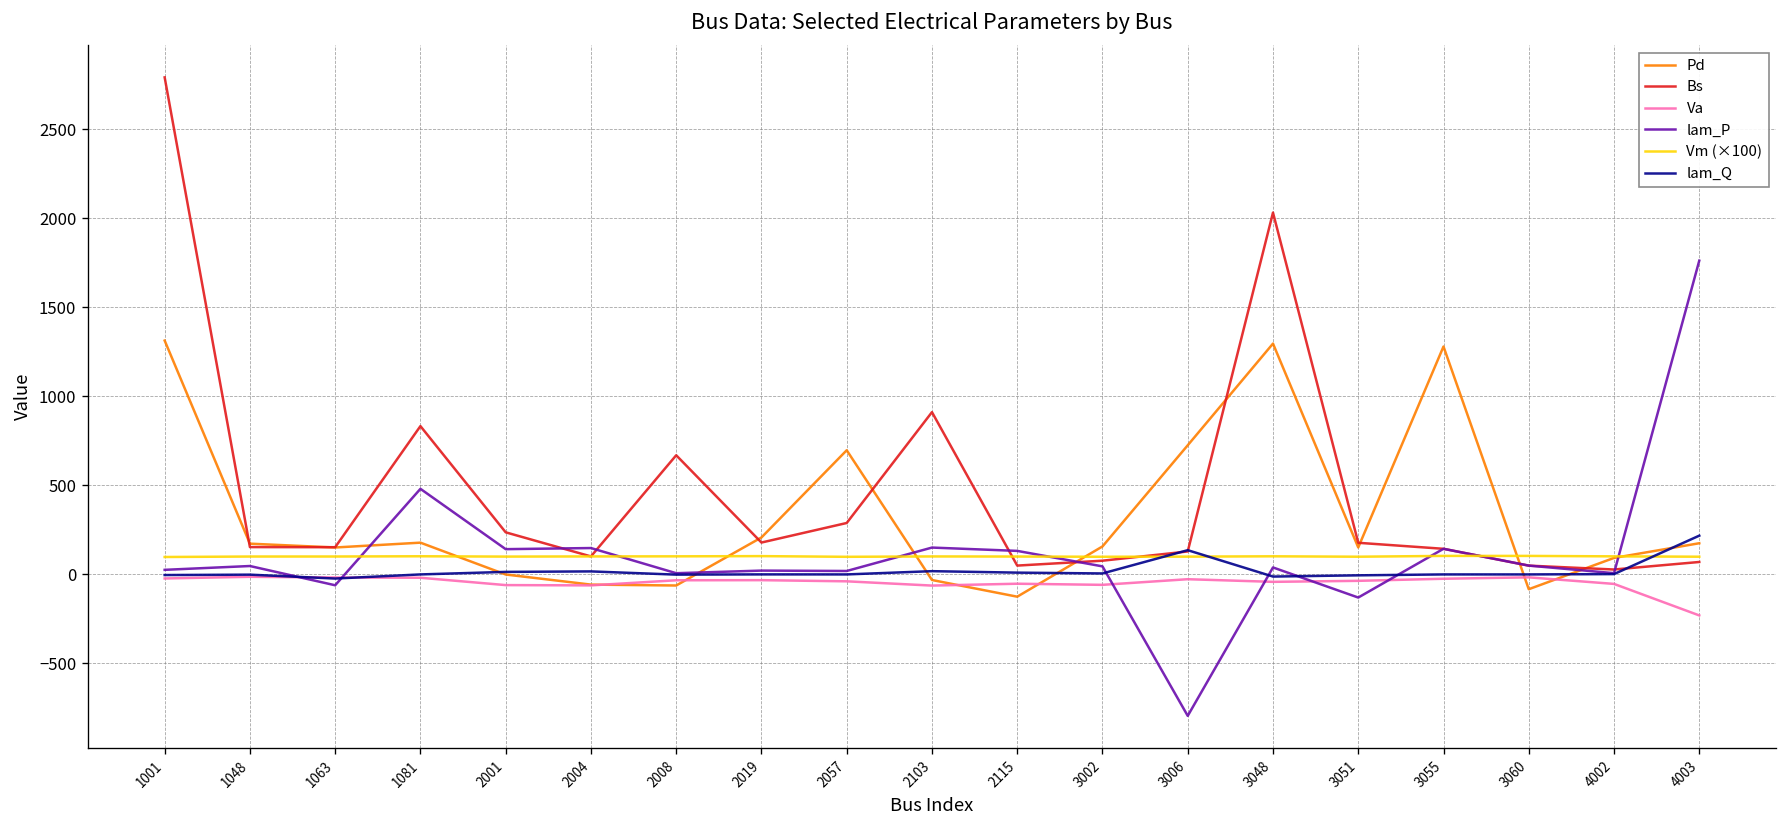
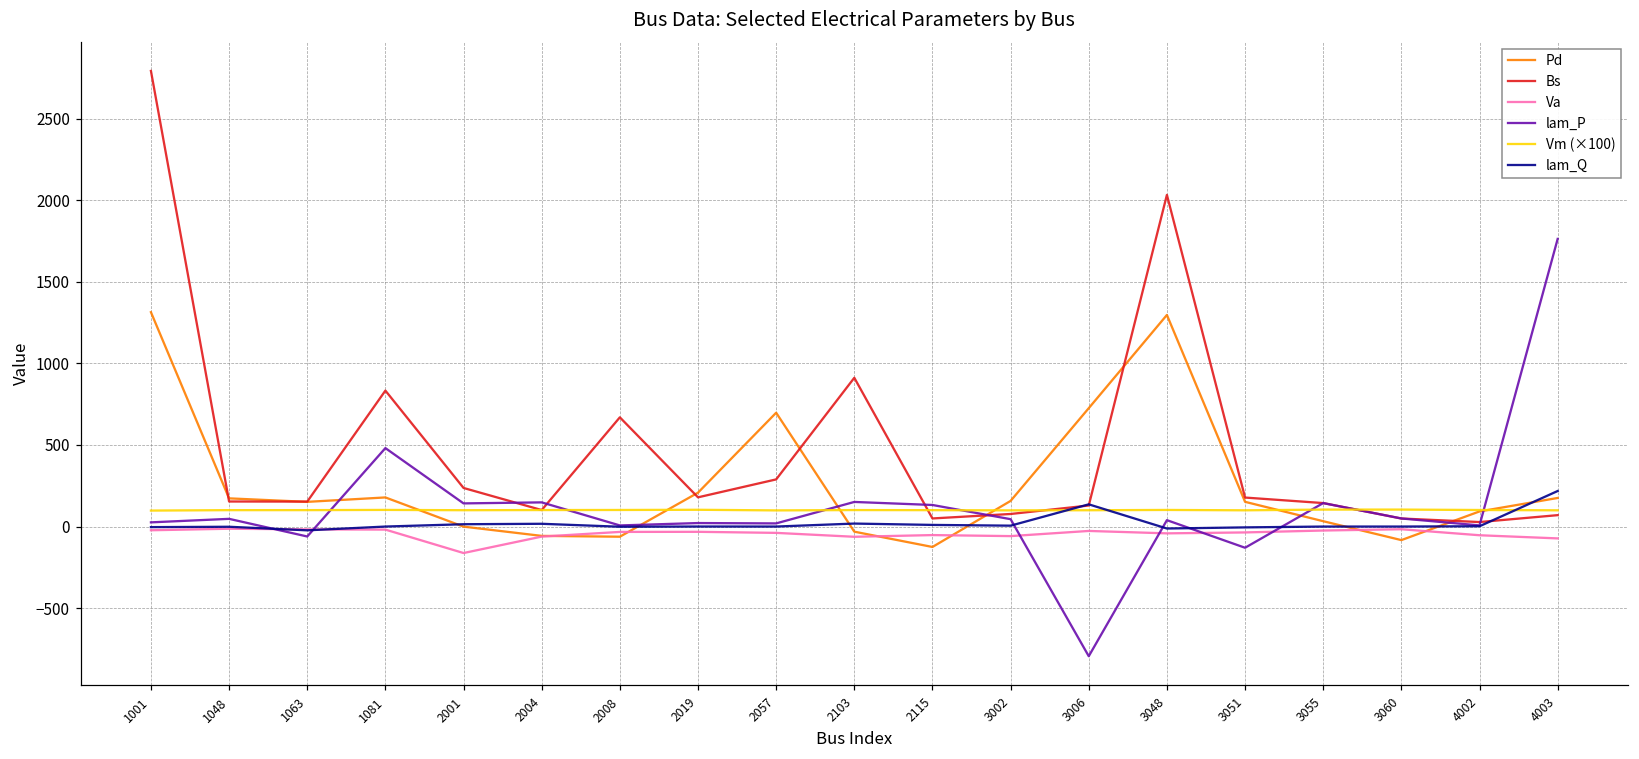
Va, 2001: -60 -> -160
Pd, 3055: 1280 -> 30
Va, 4003: -230 -> -70
